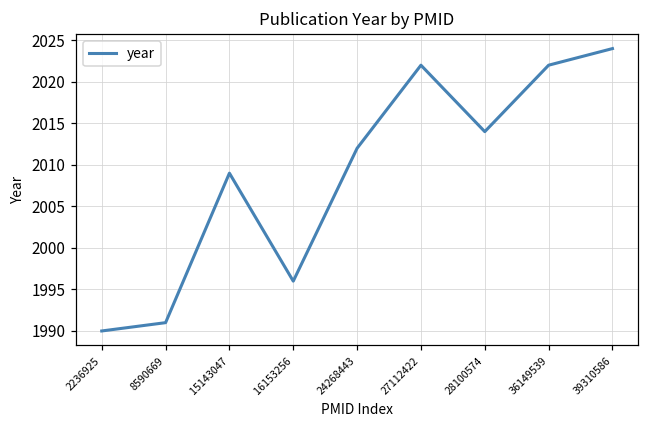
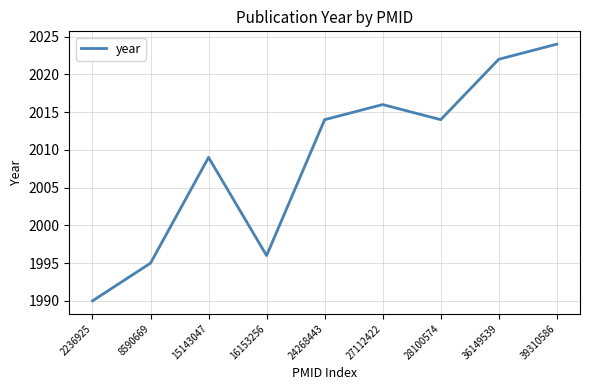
8590669: 1991 -> 1995
24268443: 2012 -> 2014
27112422: 2022 -> 2016
